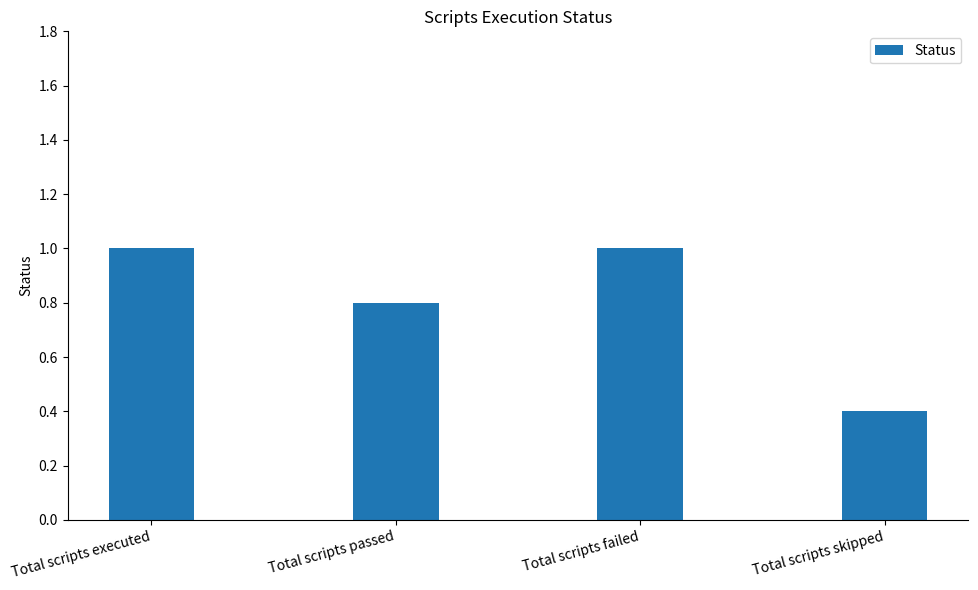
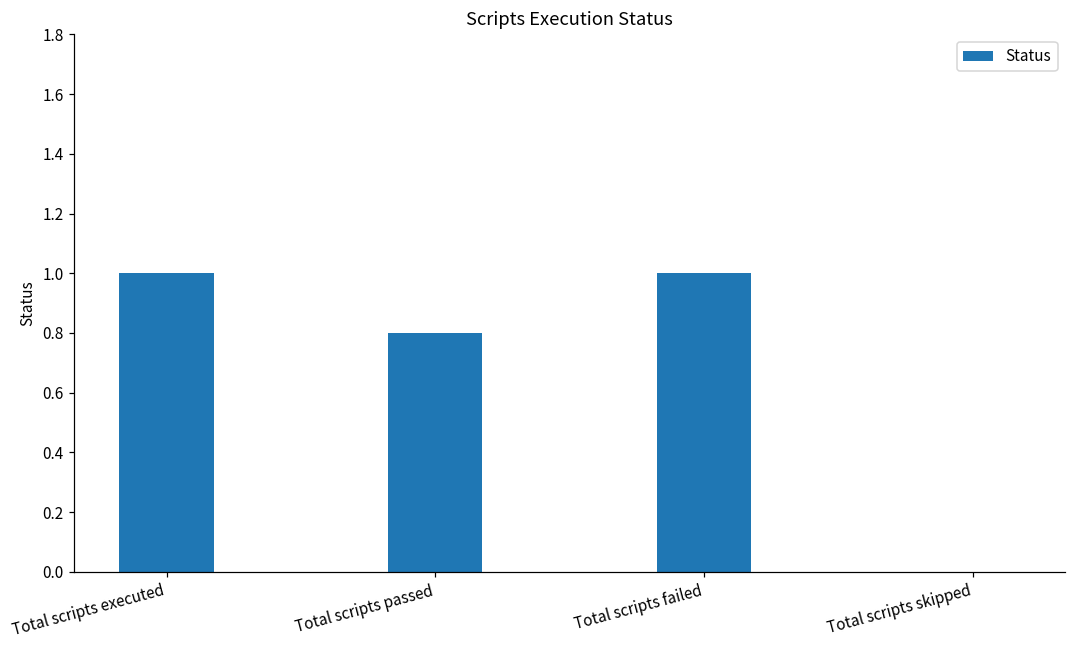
Total scripts skipped: 0.4 -> 0.0
